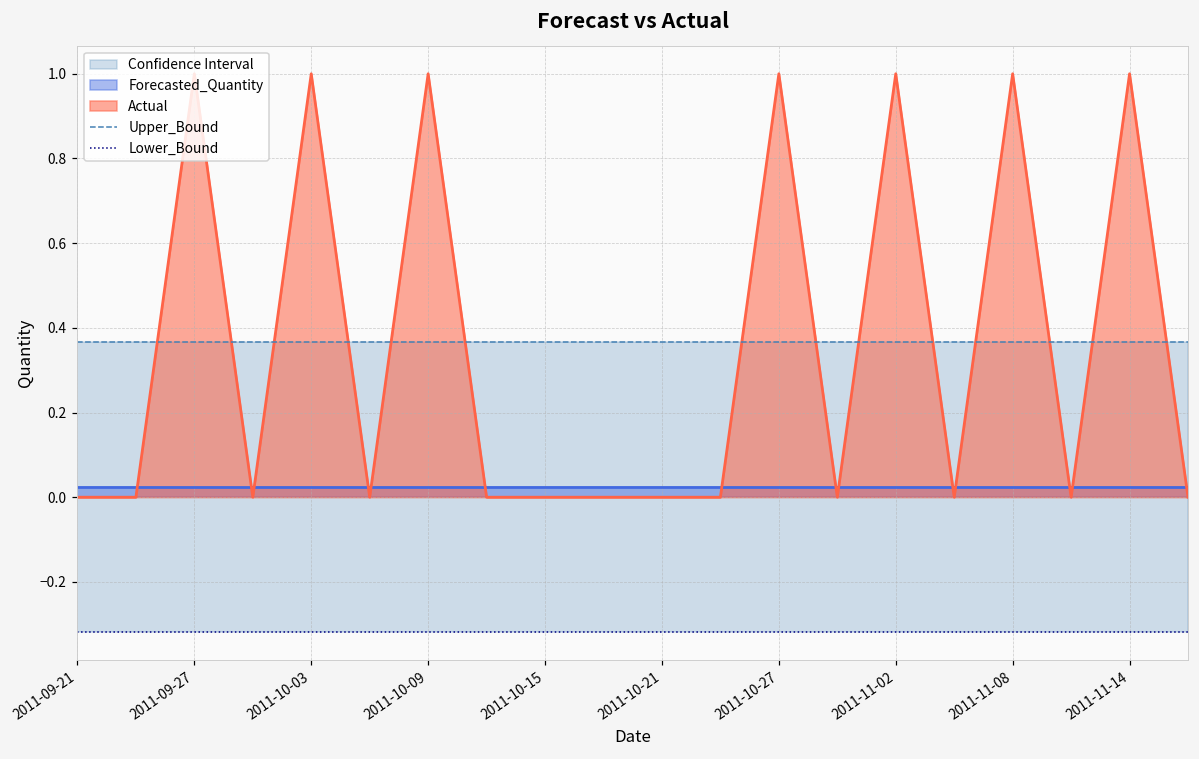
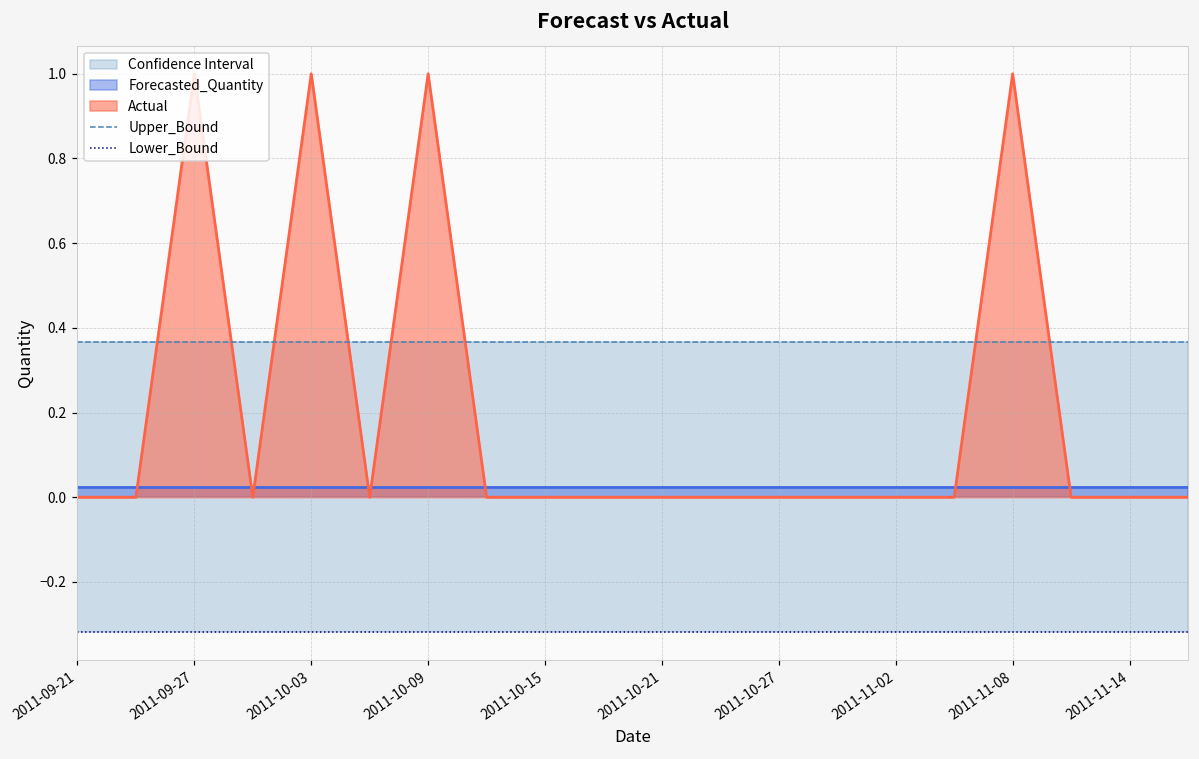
Actual, 2011-10-27: 1 -> 0
Actual, 2011-11-02: 1 -> 0
Actual, 2011-11-14: 1 -> 0
